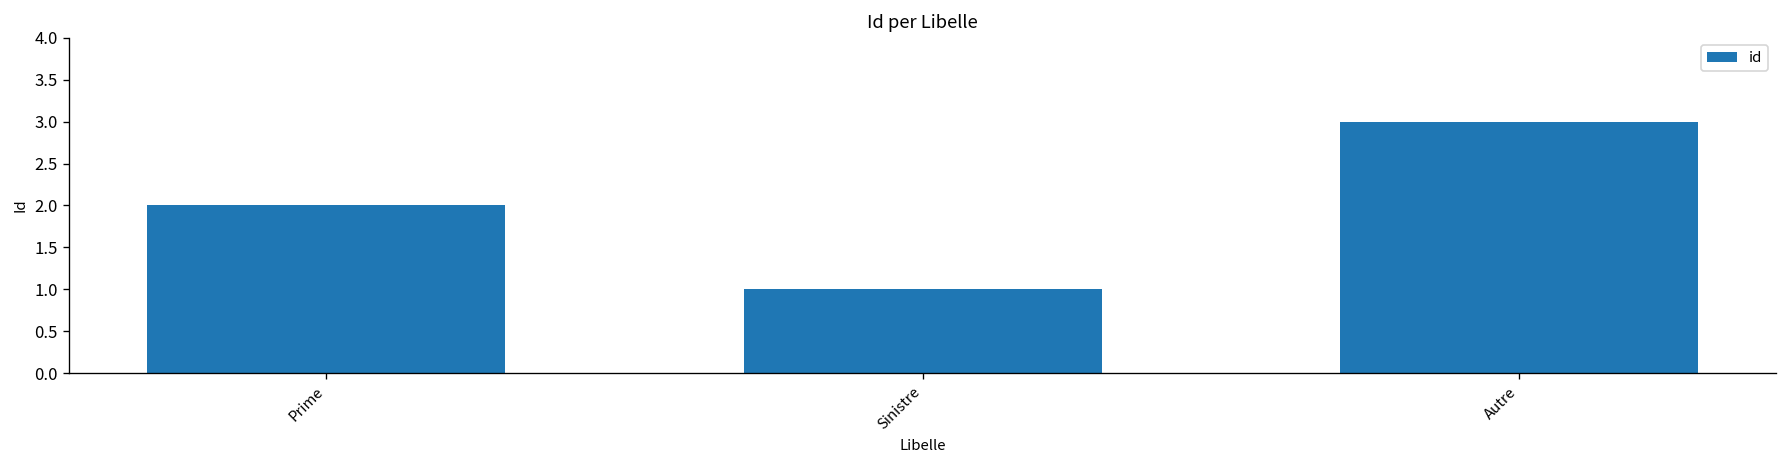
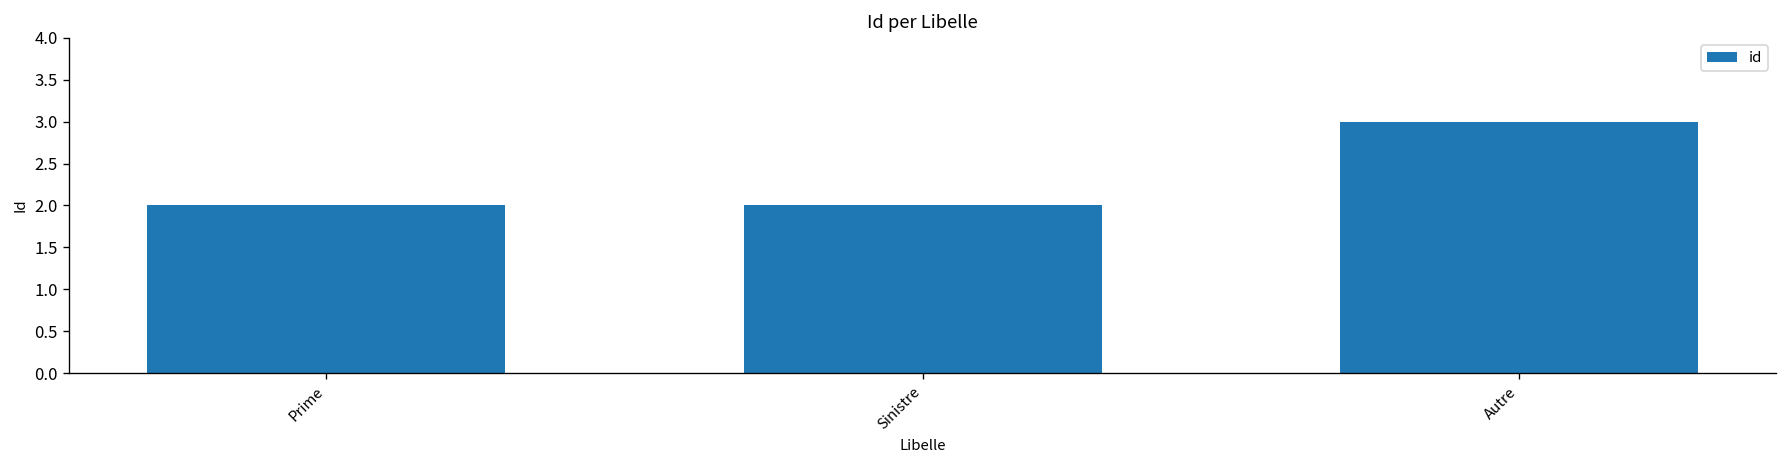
Sinistre: 1 -> 2
